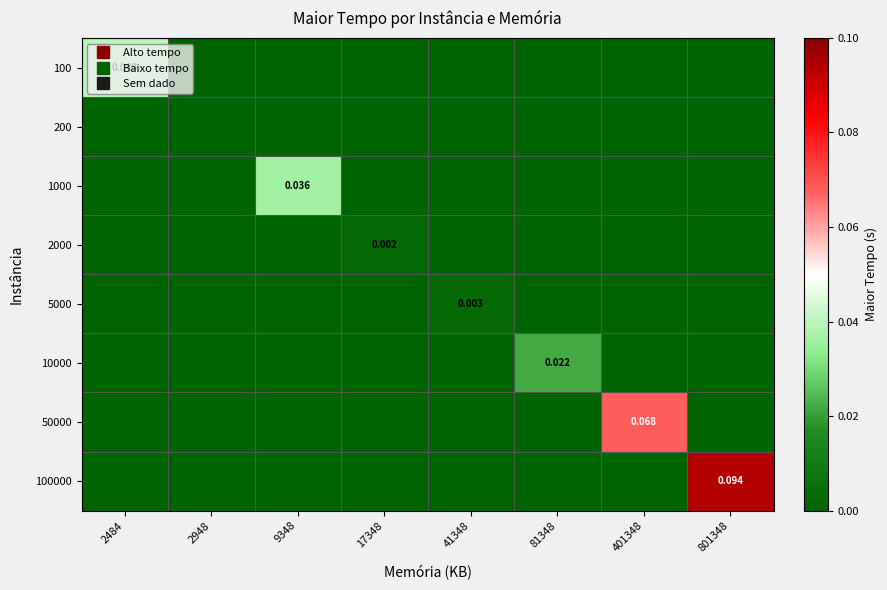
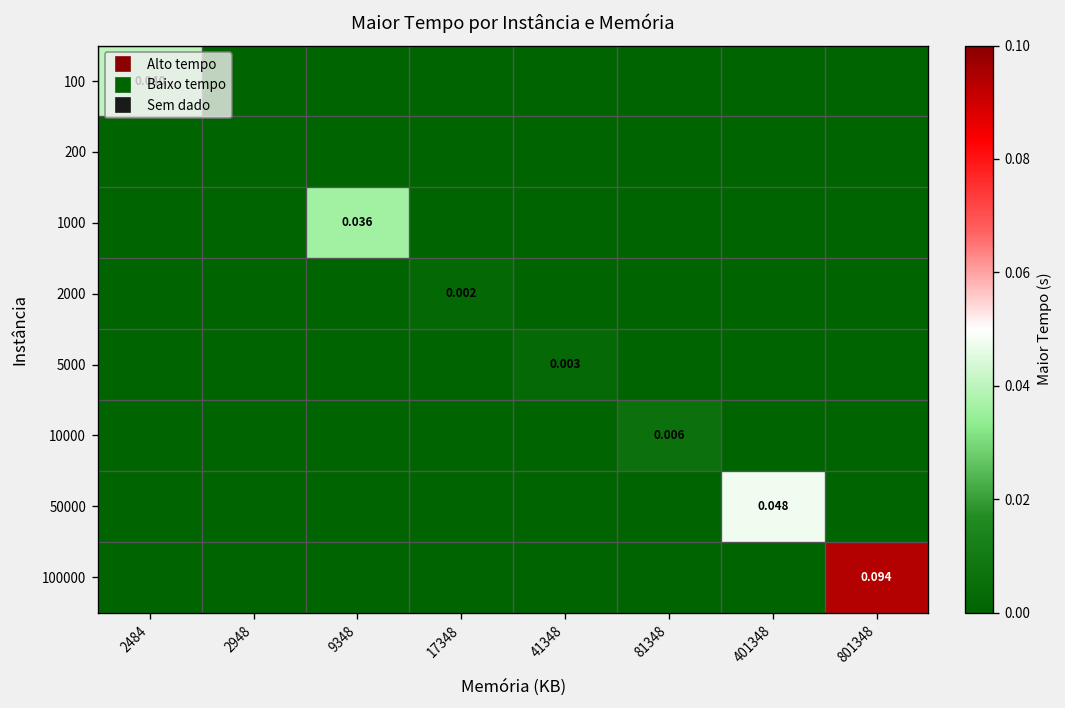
10000, 81348: 0.022 -> 0.006
50000, 401348: 0.068 -> 0.048
